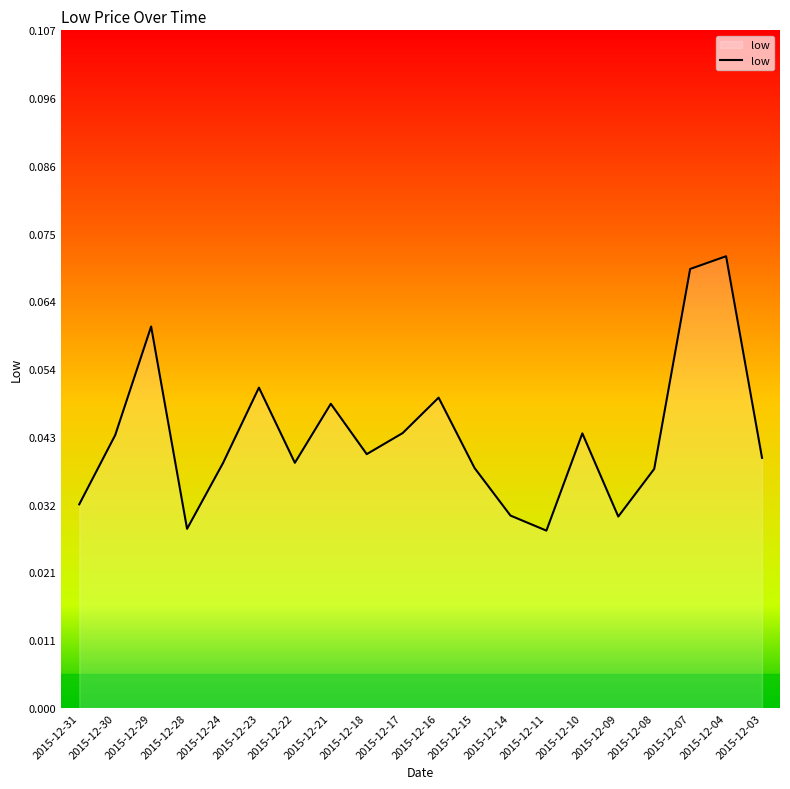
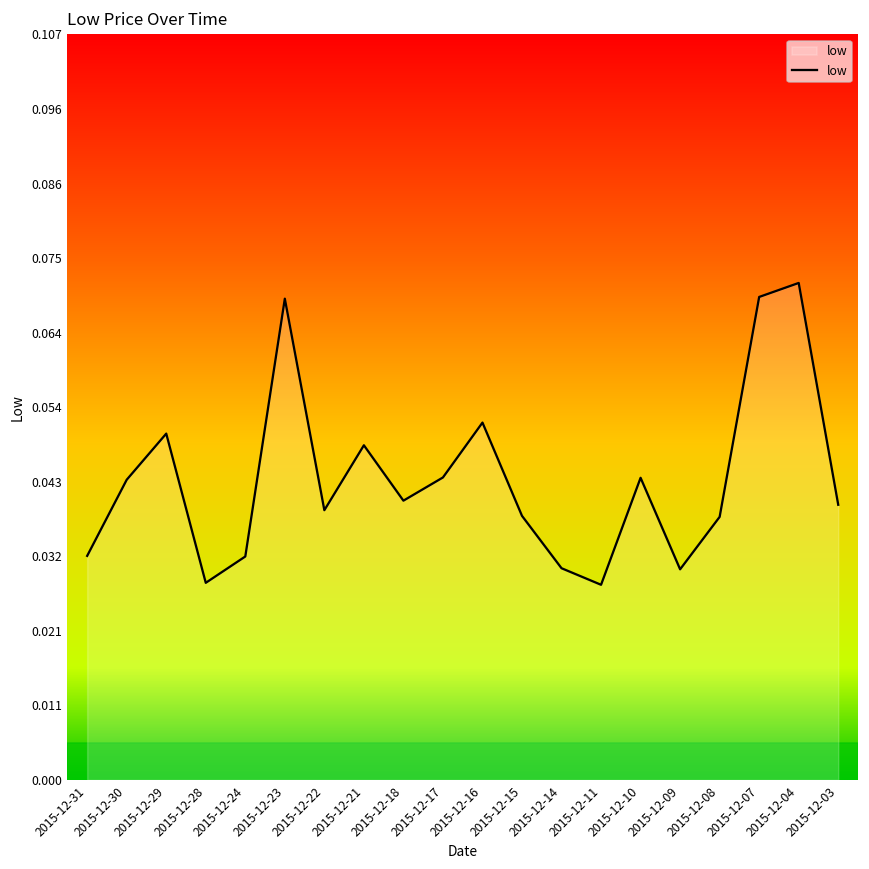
2015-12-29: 0.060 -> 0.050
2015-12-24: 0.039 -> 0.032
2015-12-23: 0.051 -> 0.069
2015-12-16: 0.049 -> 0.051
